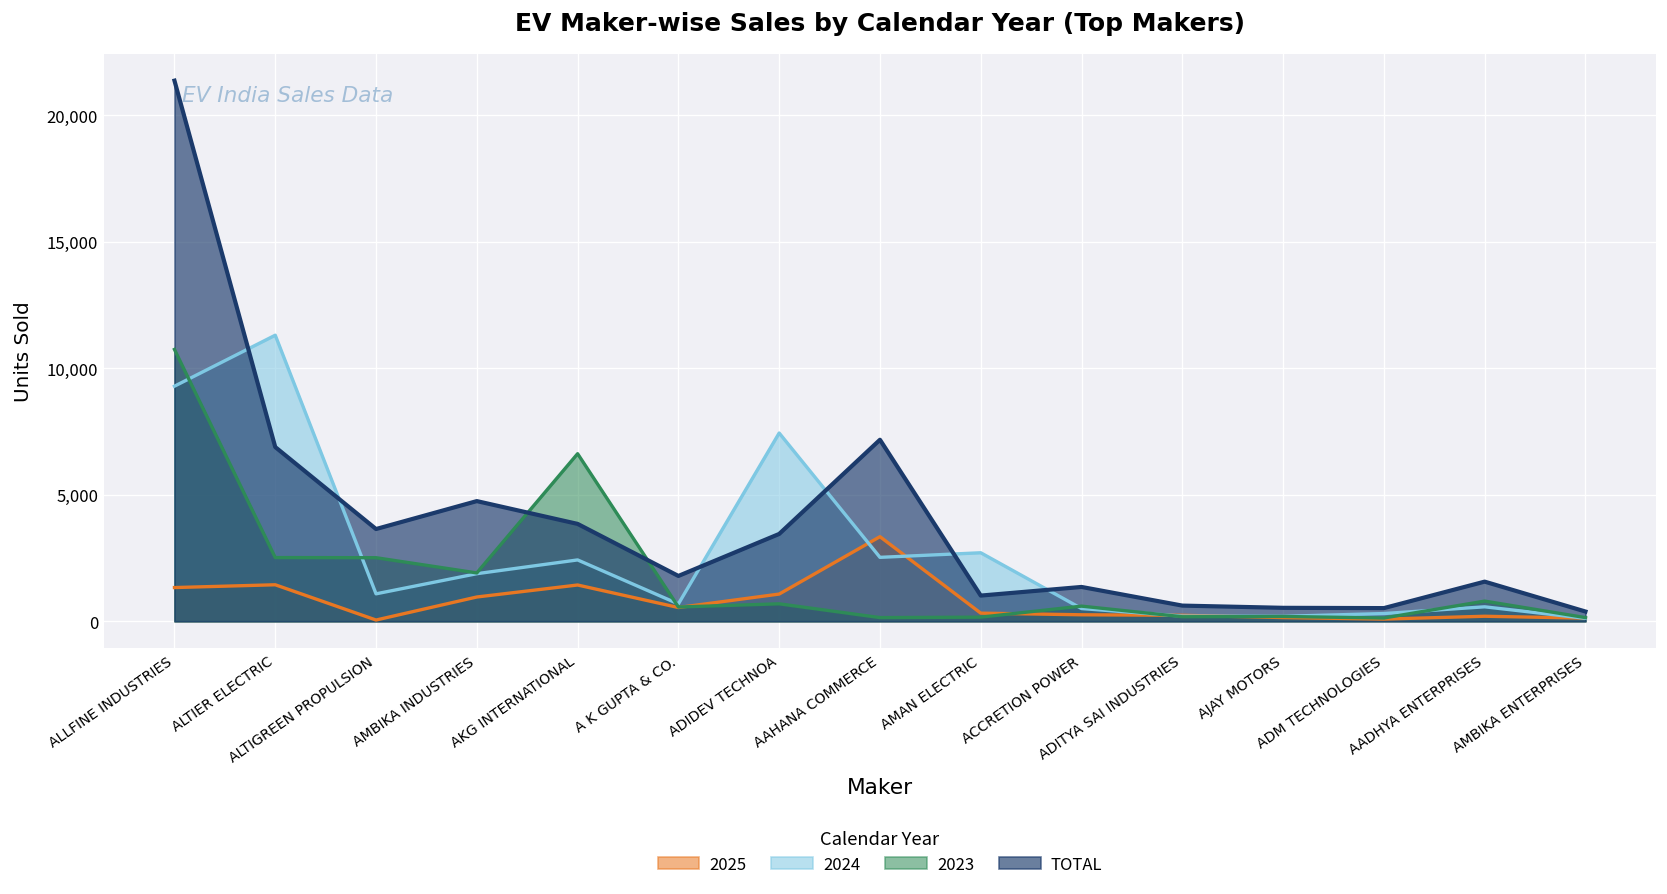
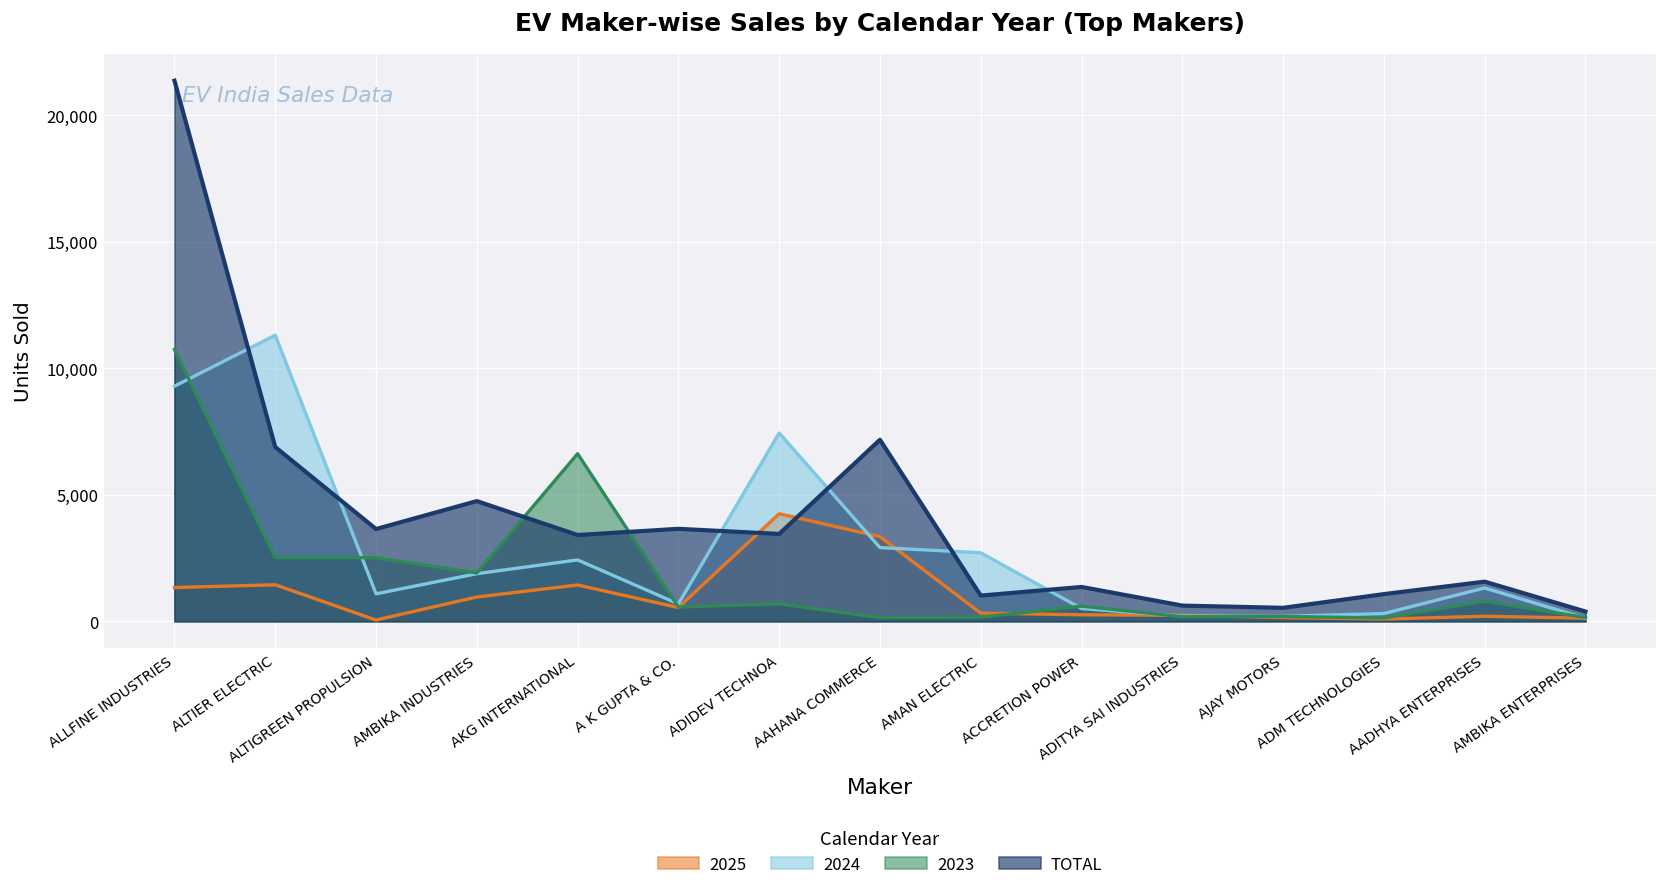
TOTAL, AKG INTERNATIONAL: 3,800 -> 3,400
TOTAL, A K GUPTA & CO.: 1,800 -> 3,700
2025, ADIDEV TECHNOA: 1,100 -> 4,200
2024, AAHANA COMMERCE: 2,500 -> 2,900
TOTAL, ADM TECHNOLOGIES: 500 -> 1,100
2024, AADHYA ENTERPRISES: 600 -> 1,300
